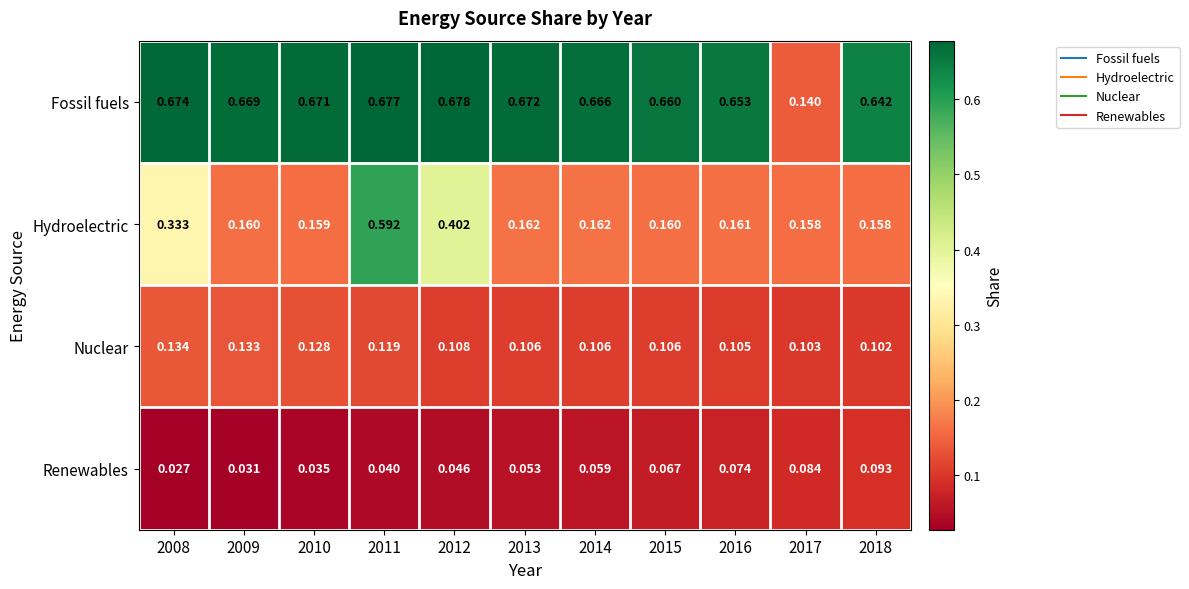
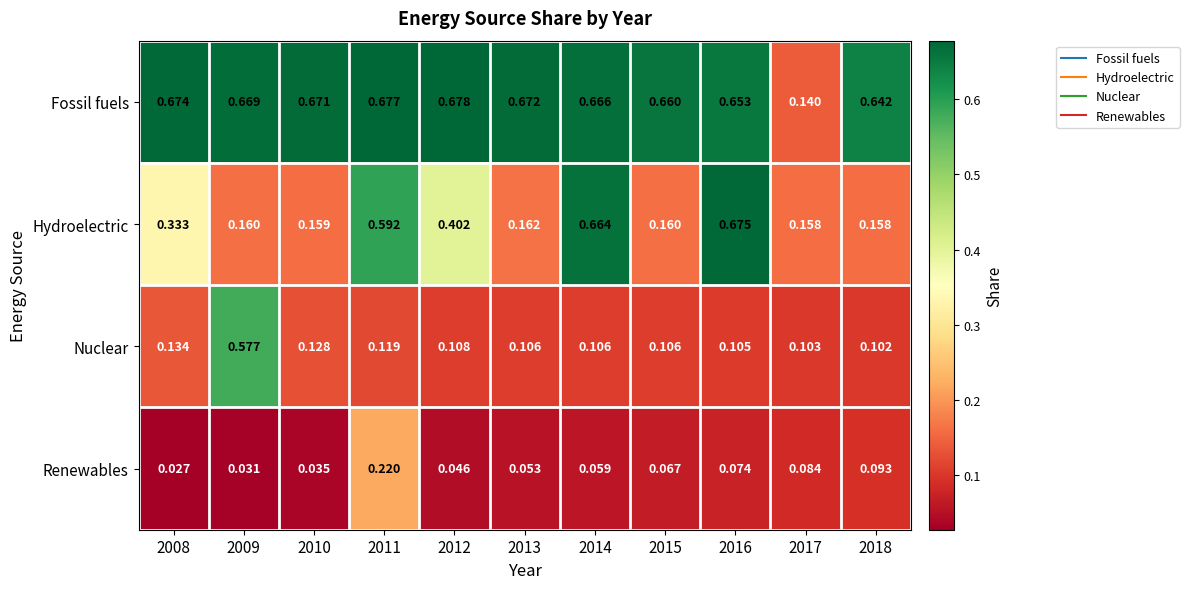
Hydroelectric, 2014: 0.162 -> 0.664
Hydroelectric, 2016: 0.161 -> 0.675
Nuclear, 2009: 0.133 -> 0.577
Renewables, 2011: 0.040 -> 0.220
